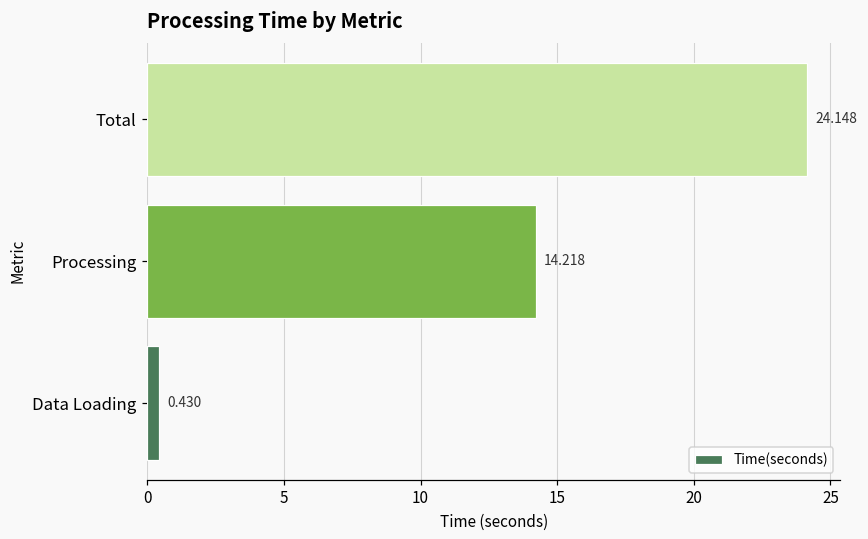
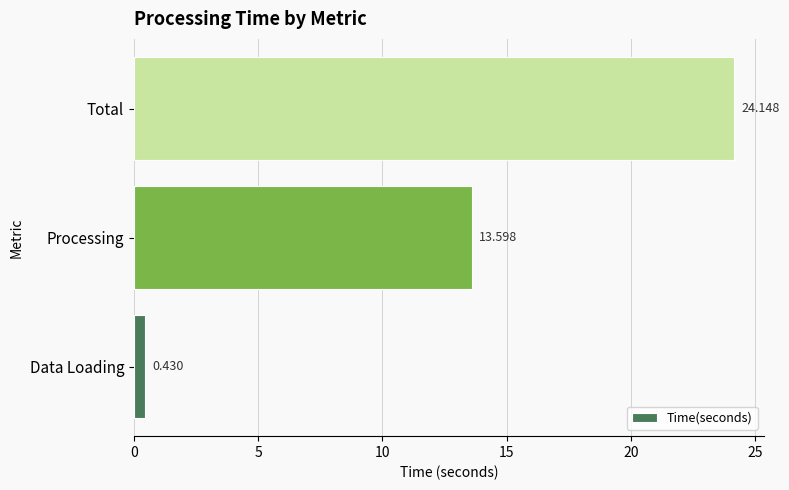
Processing: 14.218 -> 13.598
